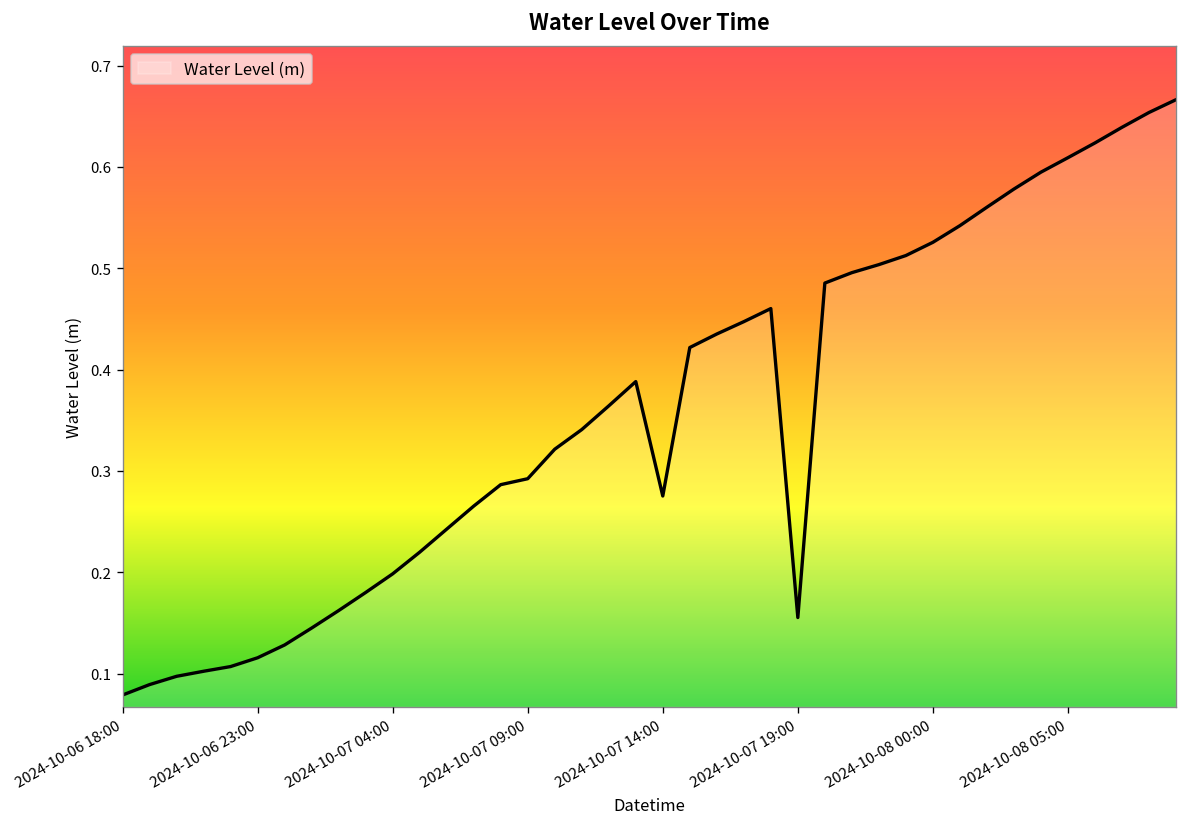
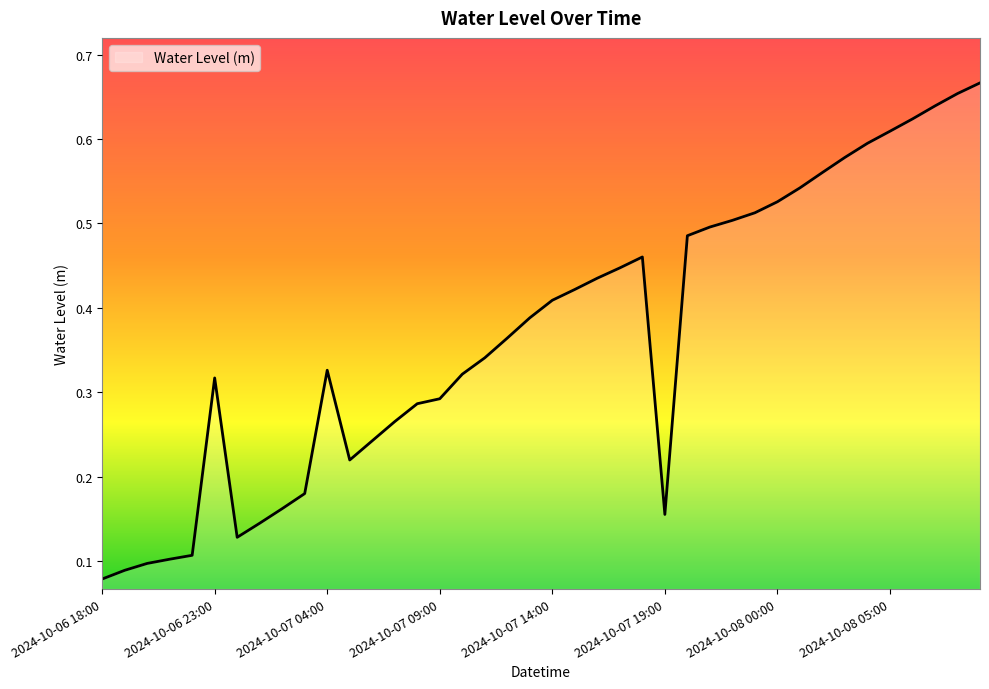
2024-10-06 23:00: 0.12 -> 0.32
2024-10-07 04:00: 0.20 -> 0.33
2024-10-07 14:00: 0.28 -> 0.41
